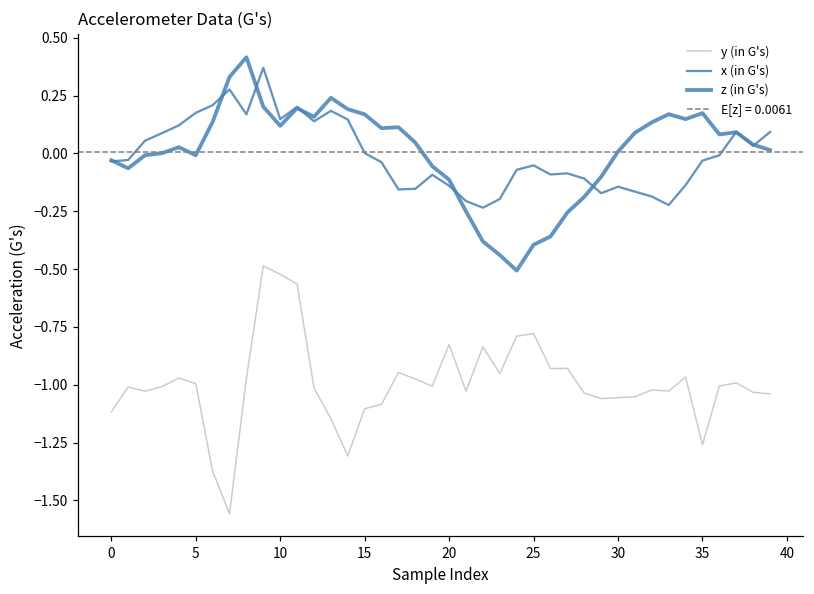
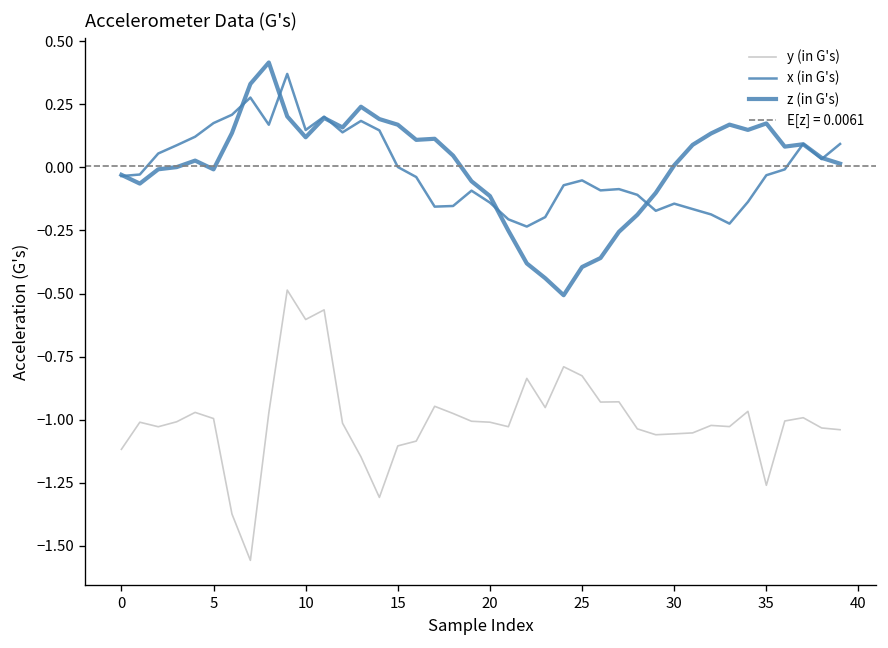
y (in G's), 10: -0.52 -> -0.60
y (in G's), 20: -0.83 -> -1.01
y (in G's), 25: -0.78 -> -0.83
